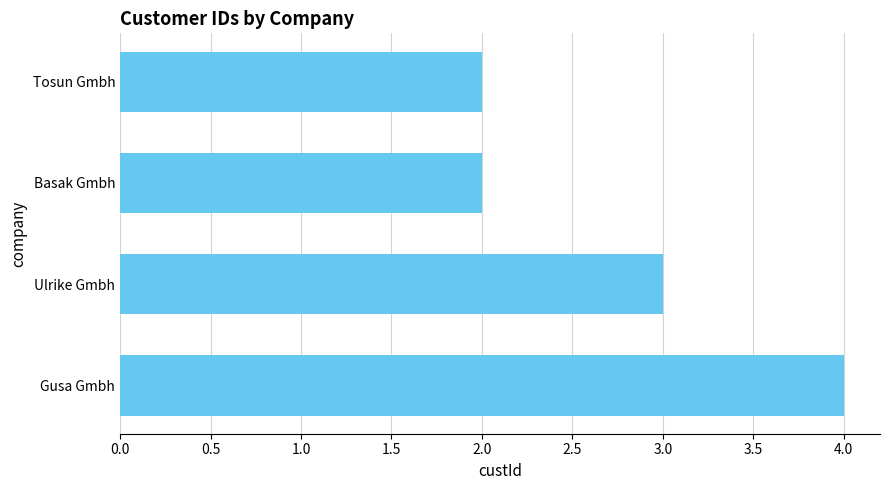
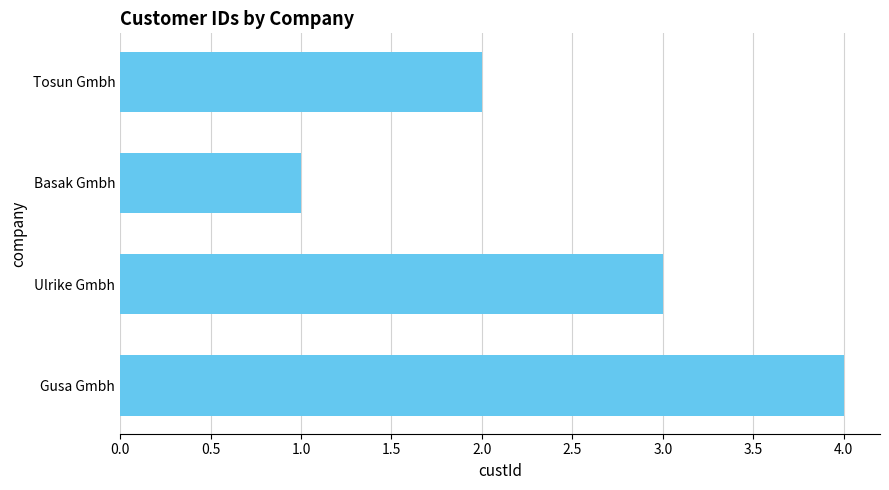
Basak Gmbh: 2 -> 1
